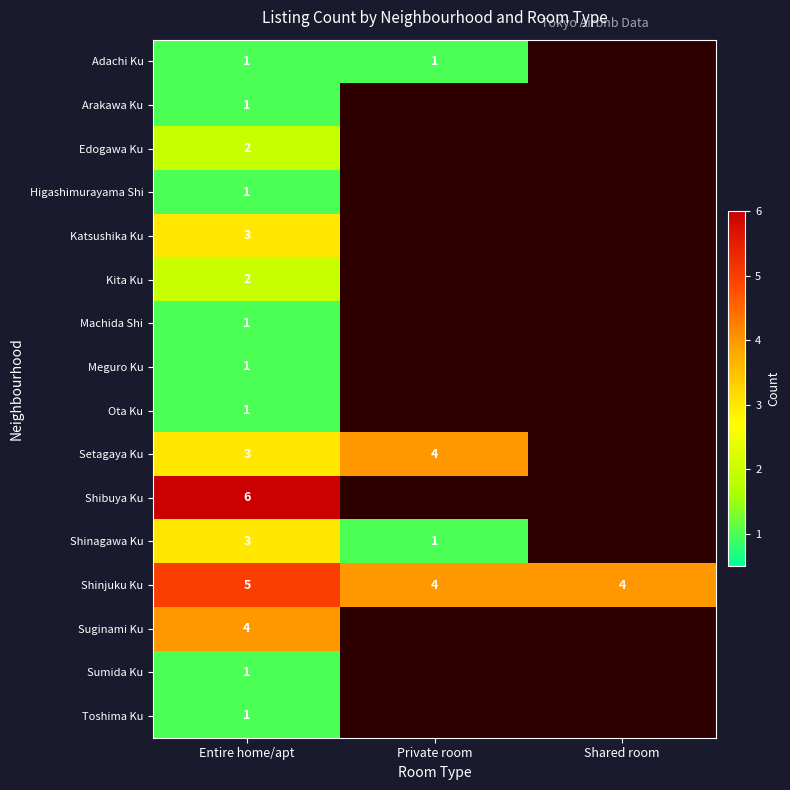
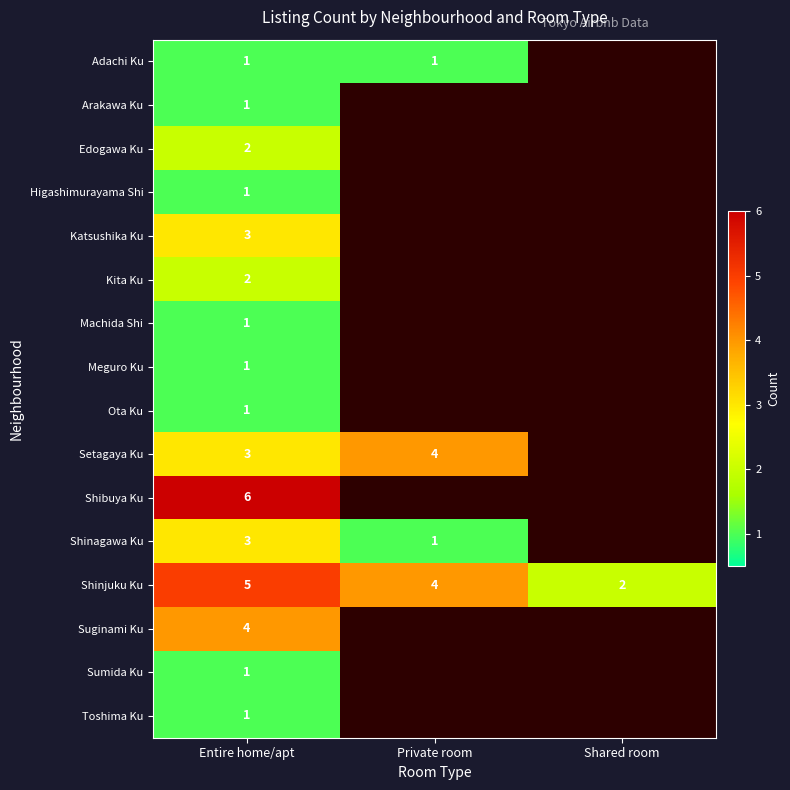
Shinjuku Ku, Shared room: 4 -> 2
